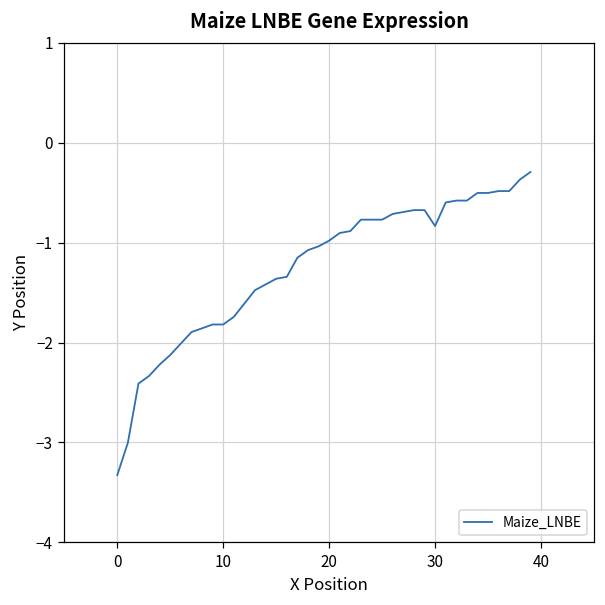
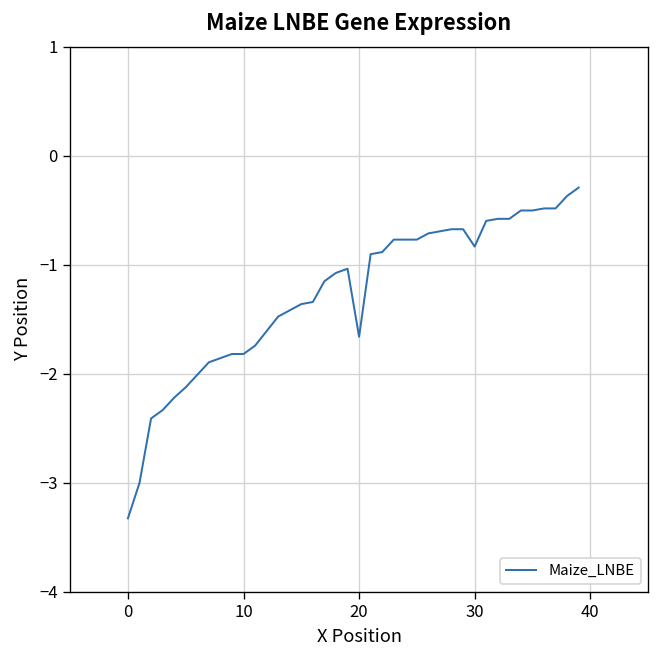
20: -1.0 -> -1.7
